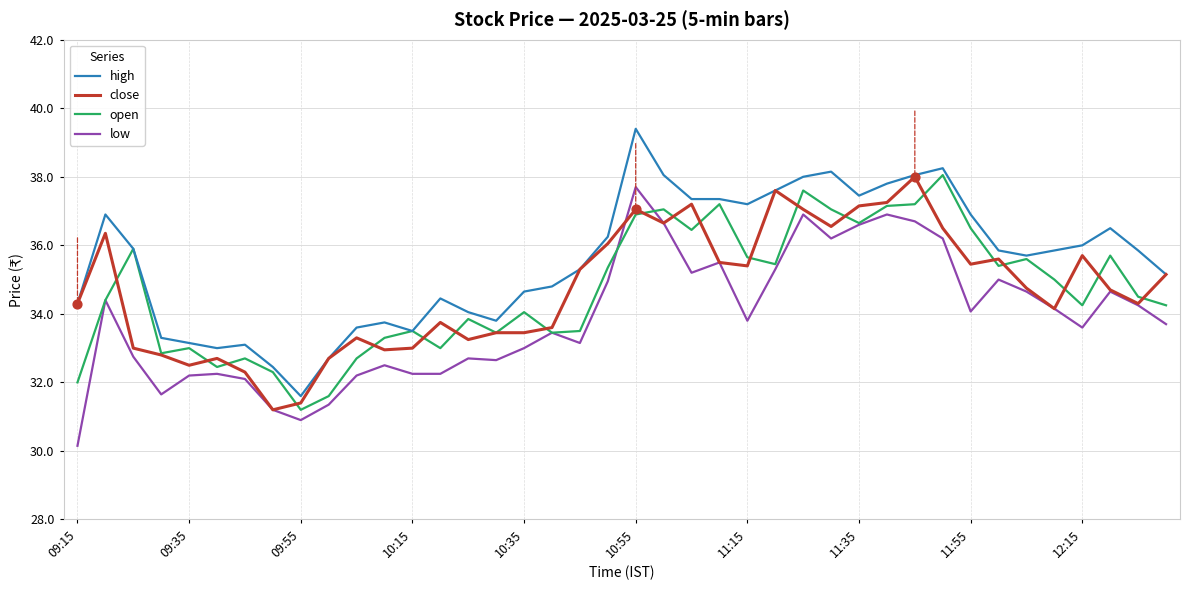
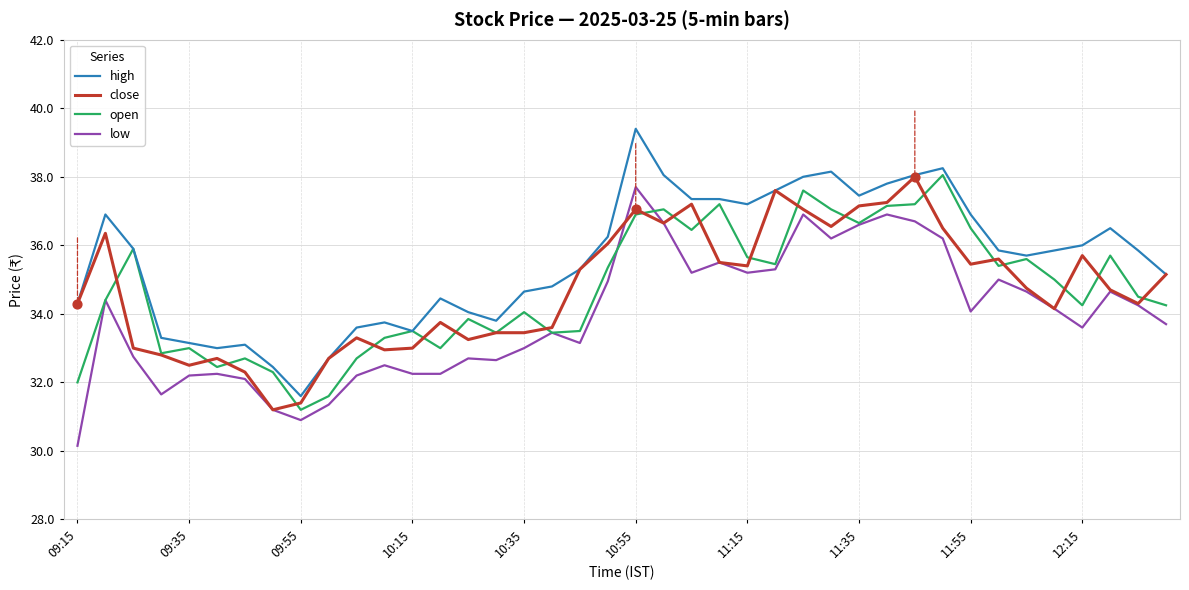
low, 11:15: 33.8 -> 35.2
